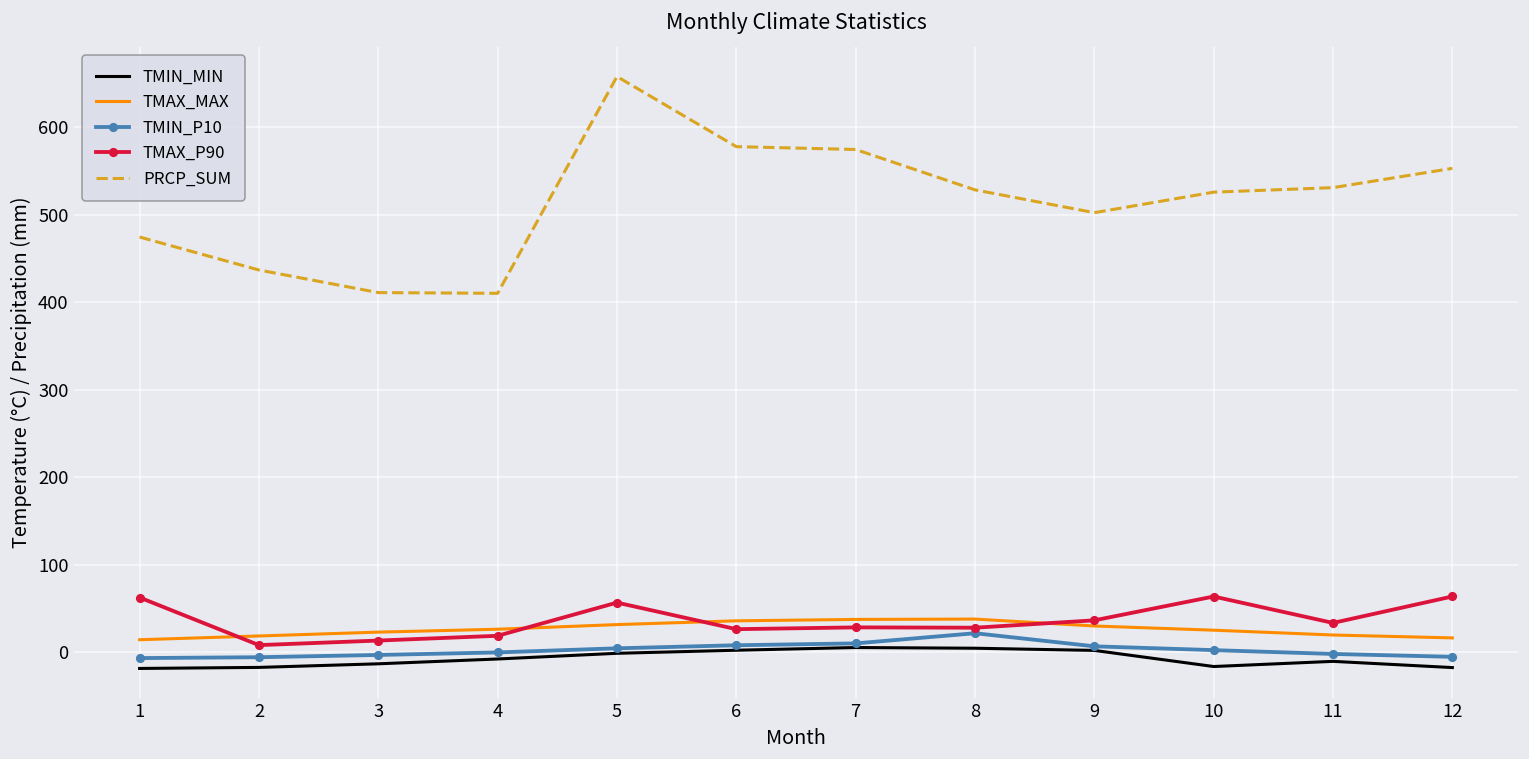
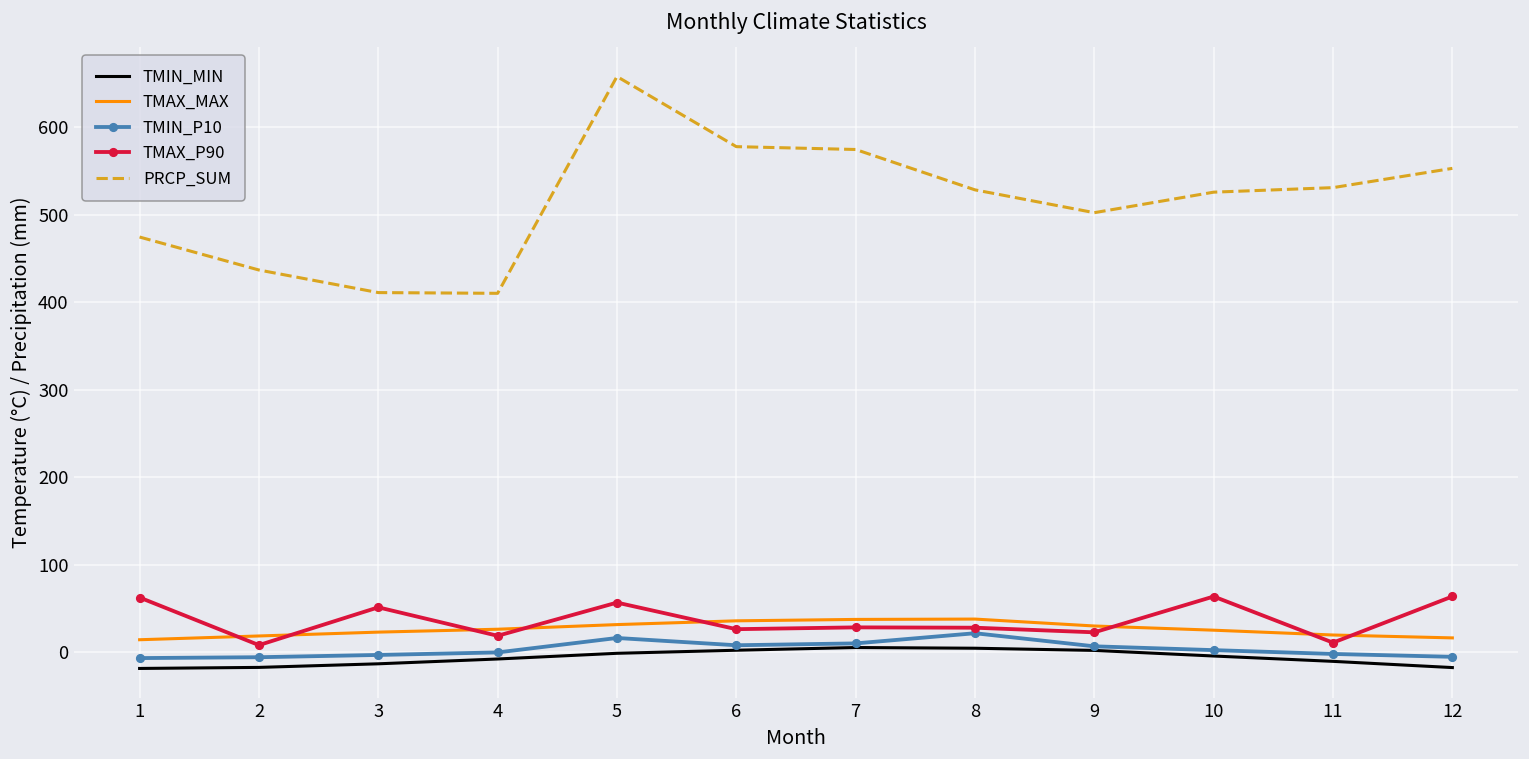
TMAX_P90, 3: 10 -> 50
TMIN_P10, 5: 0 -> 20
TMAX_P90, 9: 40 -> 20
TMIN_MIN, 10: -20 -> 0
TMAX_P90, 11: 30 -> 10
